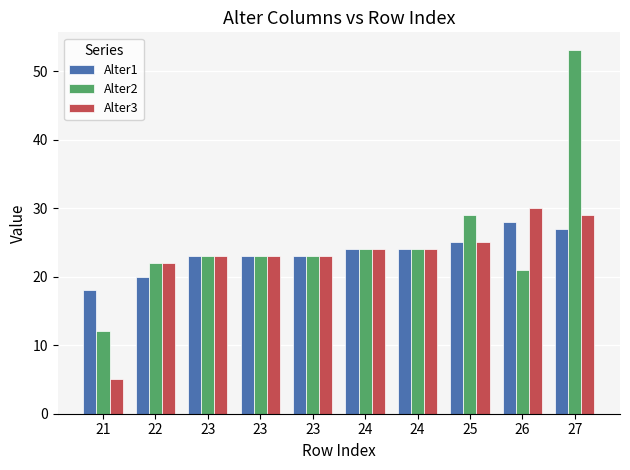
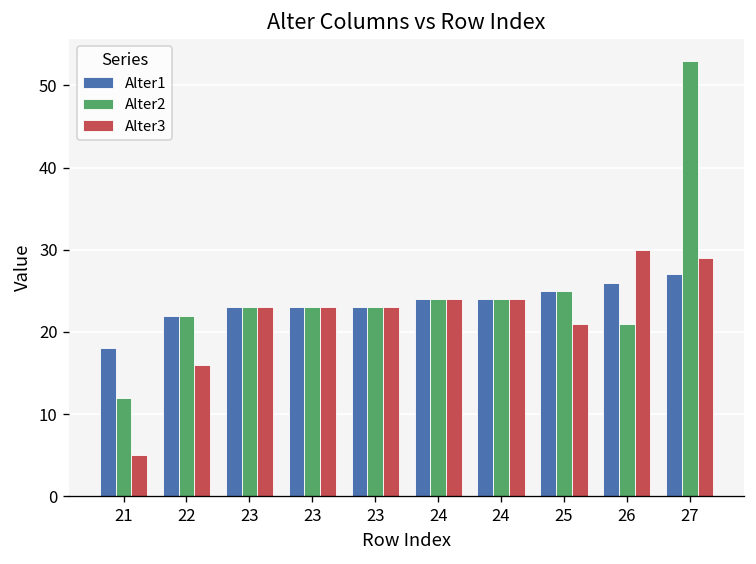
Alter1, 22: 20 -> 22
Alter3, 22: 22 -> 16
Alter2, 25: 29 -> 25
Alter3, 25: 25 -> 21
Alter1, 26: 28 -> 26
